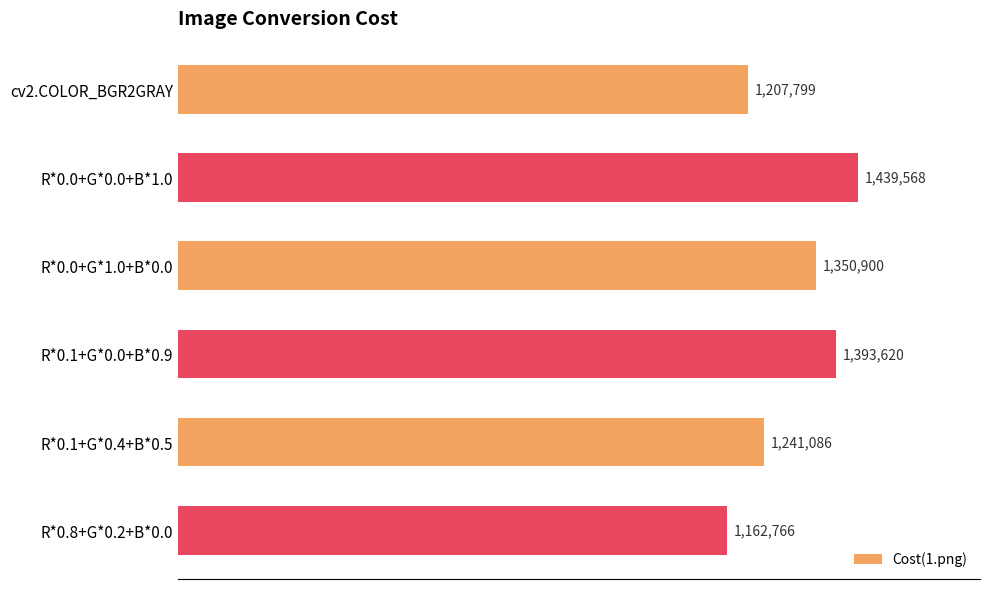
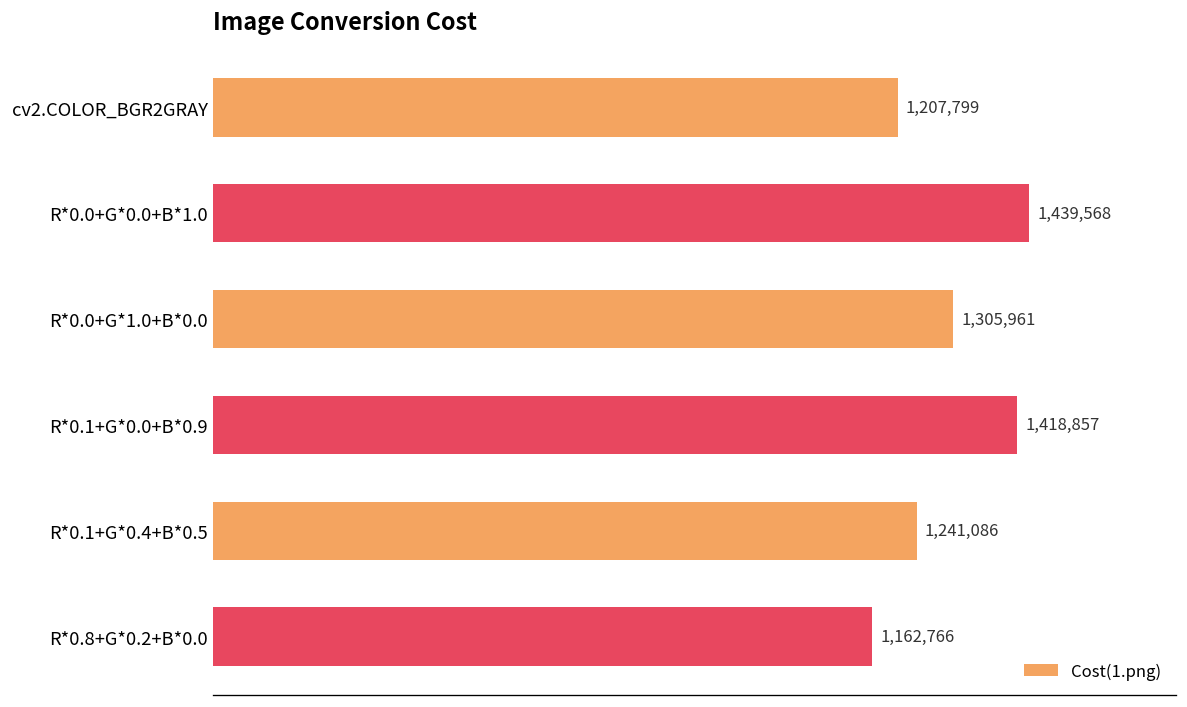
R*0.0+G*1.0+B*0.0: 1,350,900 -> 1,305,961
R*0.1+G*0.0+B*0.9: 1,393,620 -> 1,418,857
